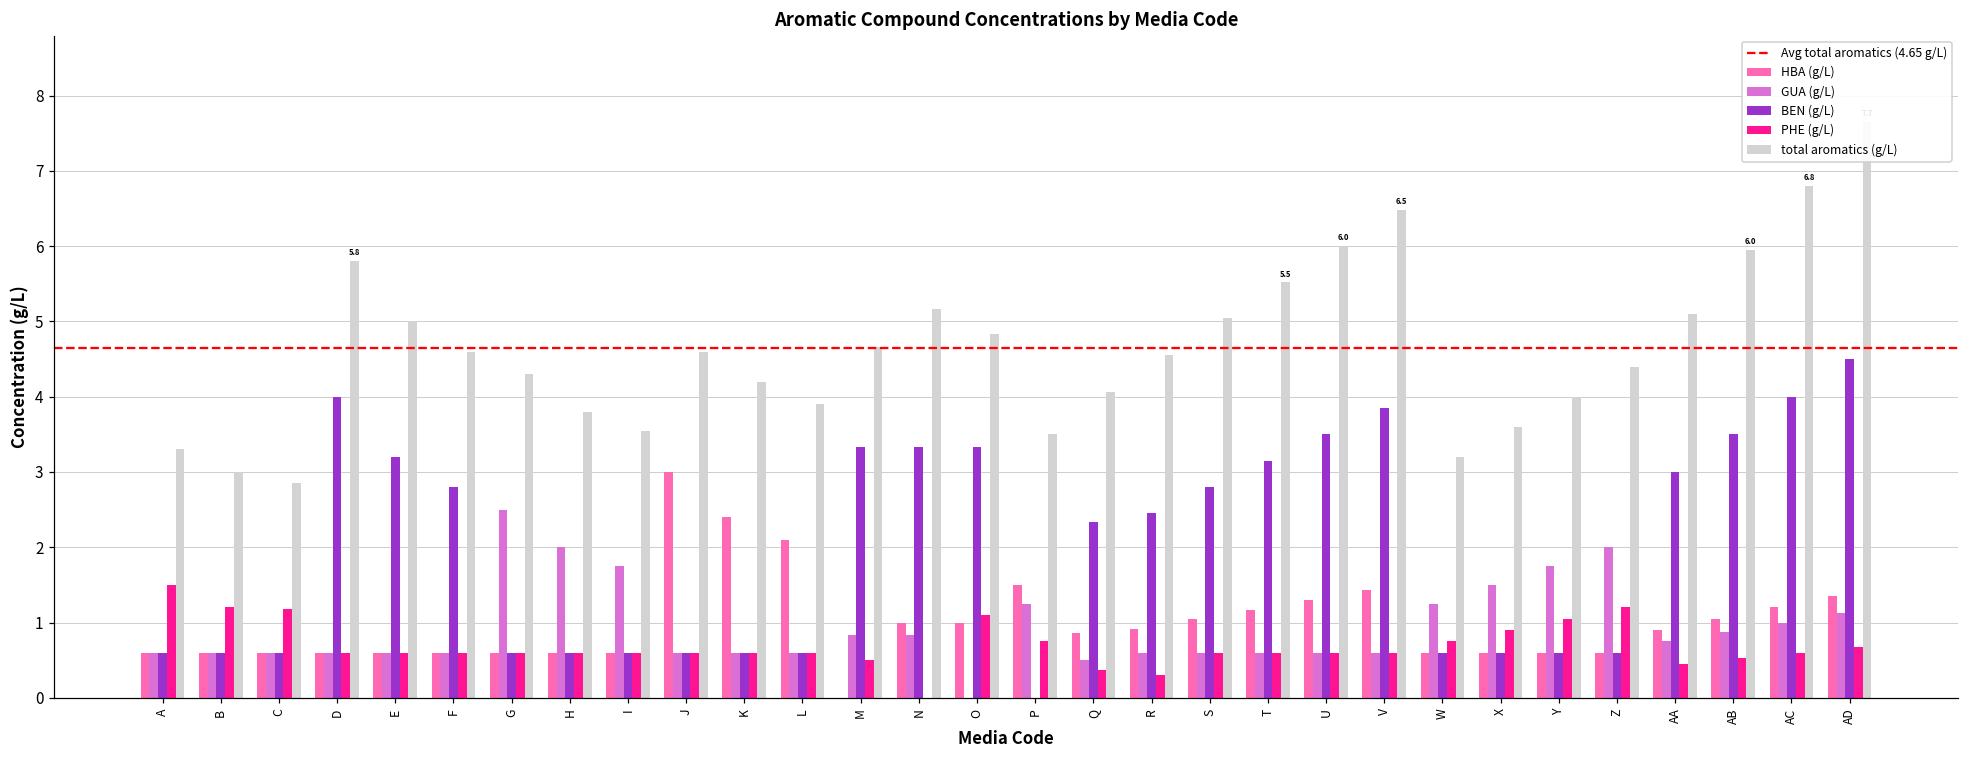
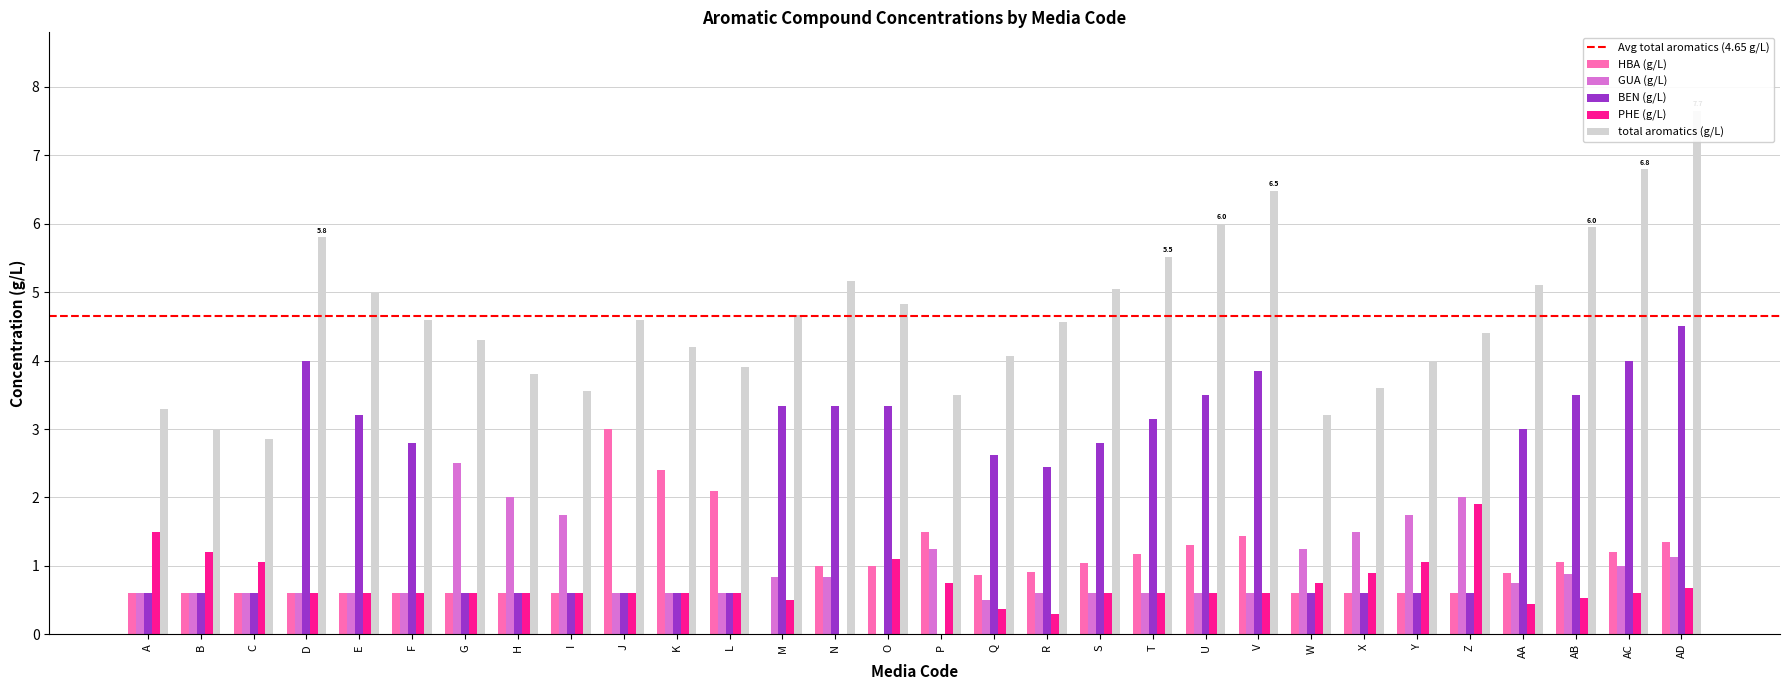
PHE (g/L), C: 1.2 -> 1.1
BEN (g/L), Q: 2.3 -> 2.6
PHE (g/L), Z: 1.2 -> 1.9
